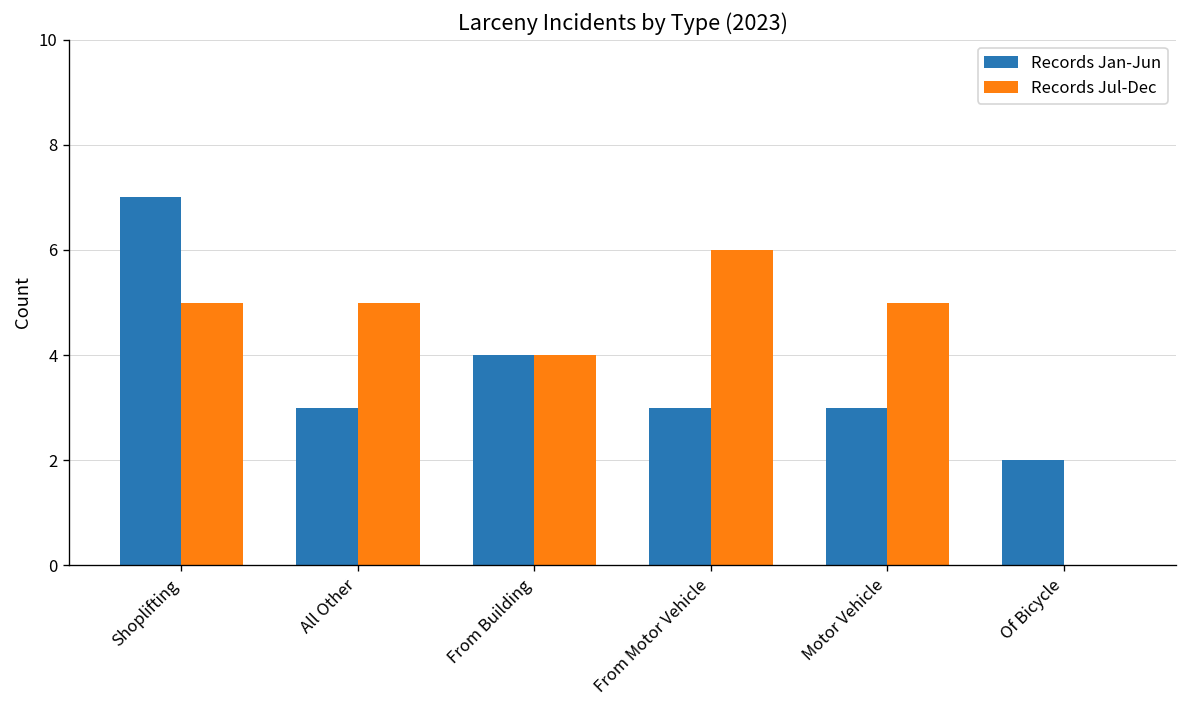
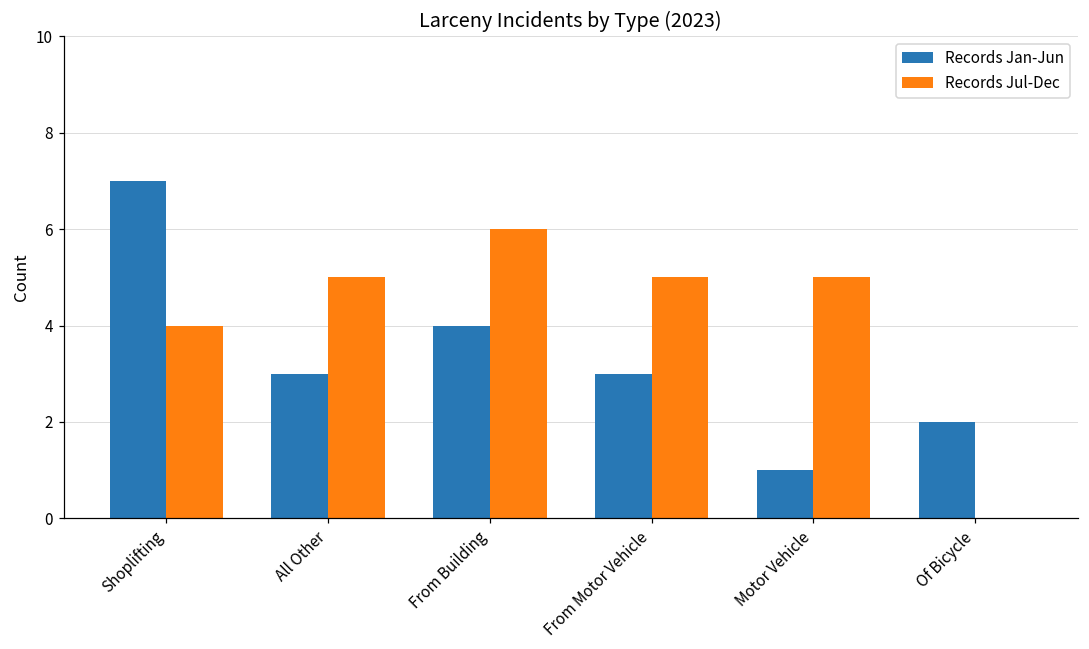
Records Jul-Dec, Shoplifting: 5 -> 4
Records Jul-Dec, From Building: 4 -> 6
Records Jul-Dec, From Motor Vehicle: 6 -> 5
Records Jan-Jun, Motor Vehicle: 3 -> 1
